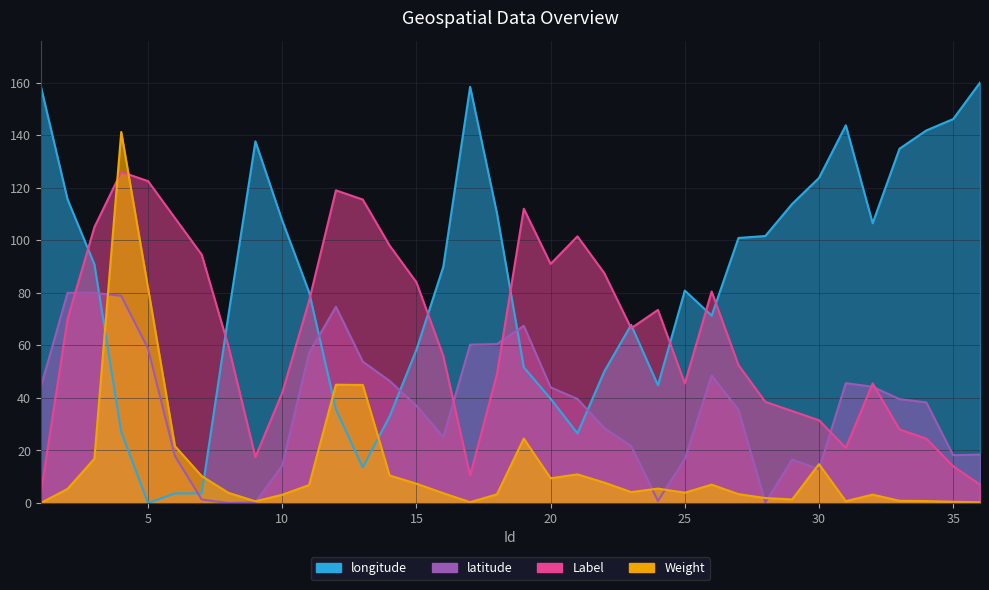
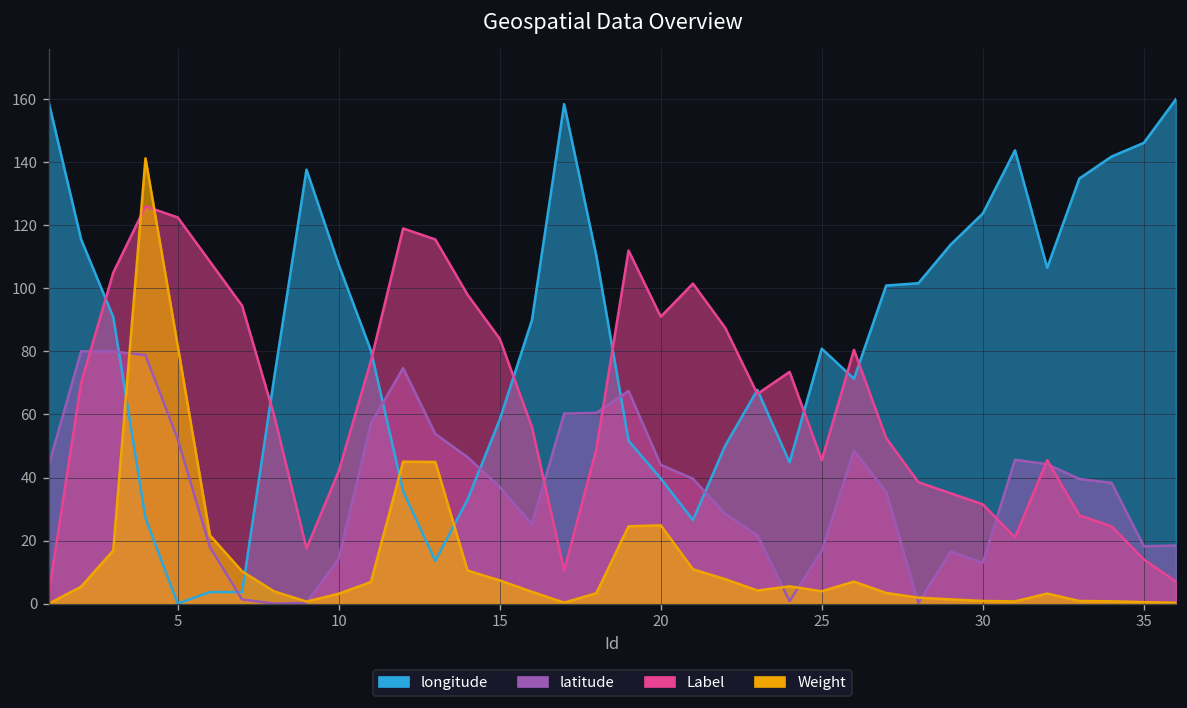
latitude, 5: 59 -> 52
Weight, 20: 9 -> 25
Weight, 30: 15 -> 1
